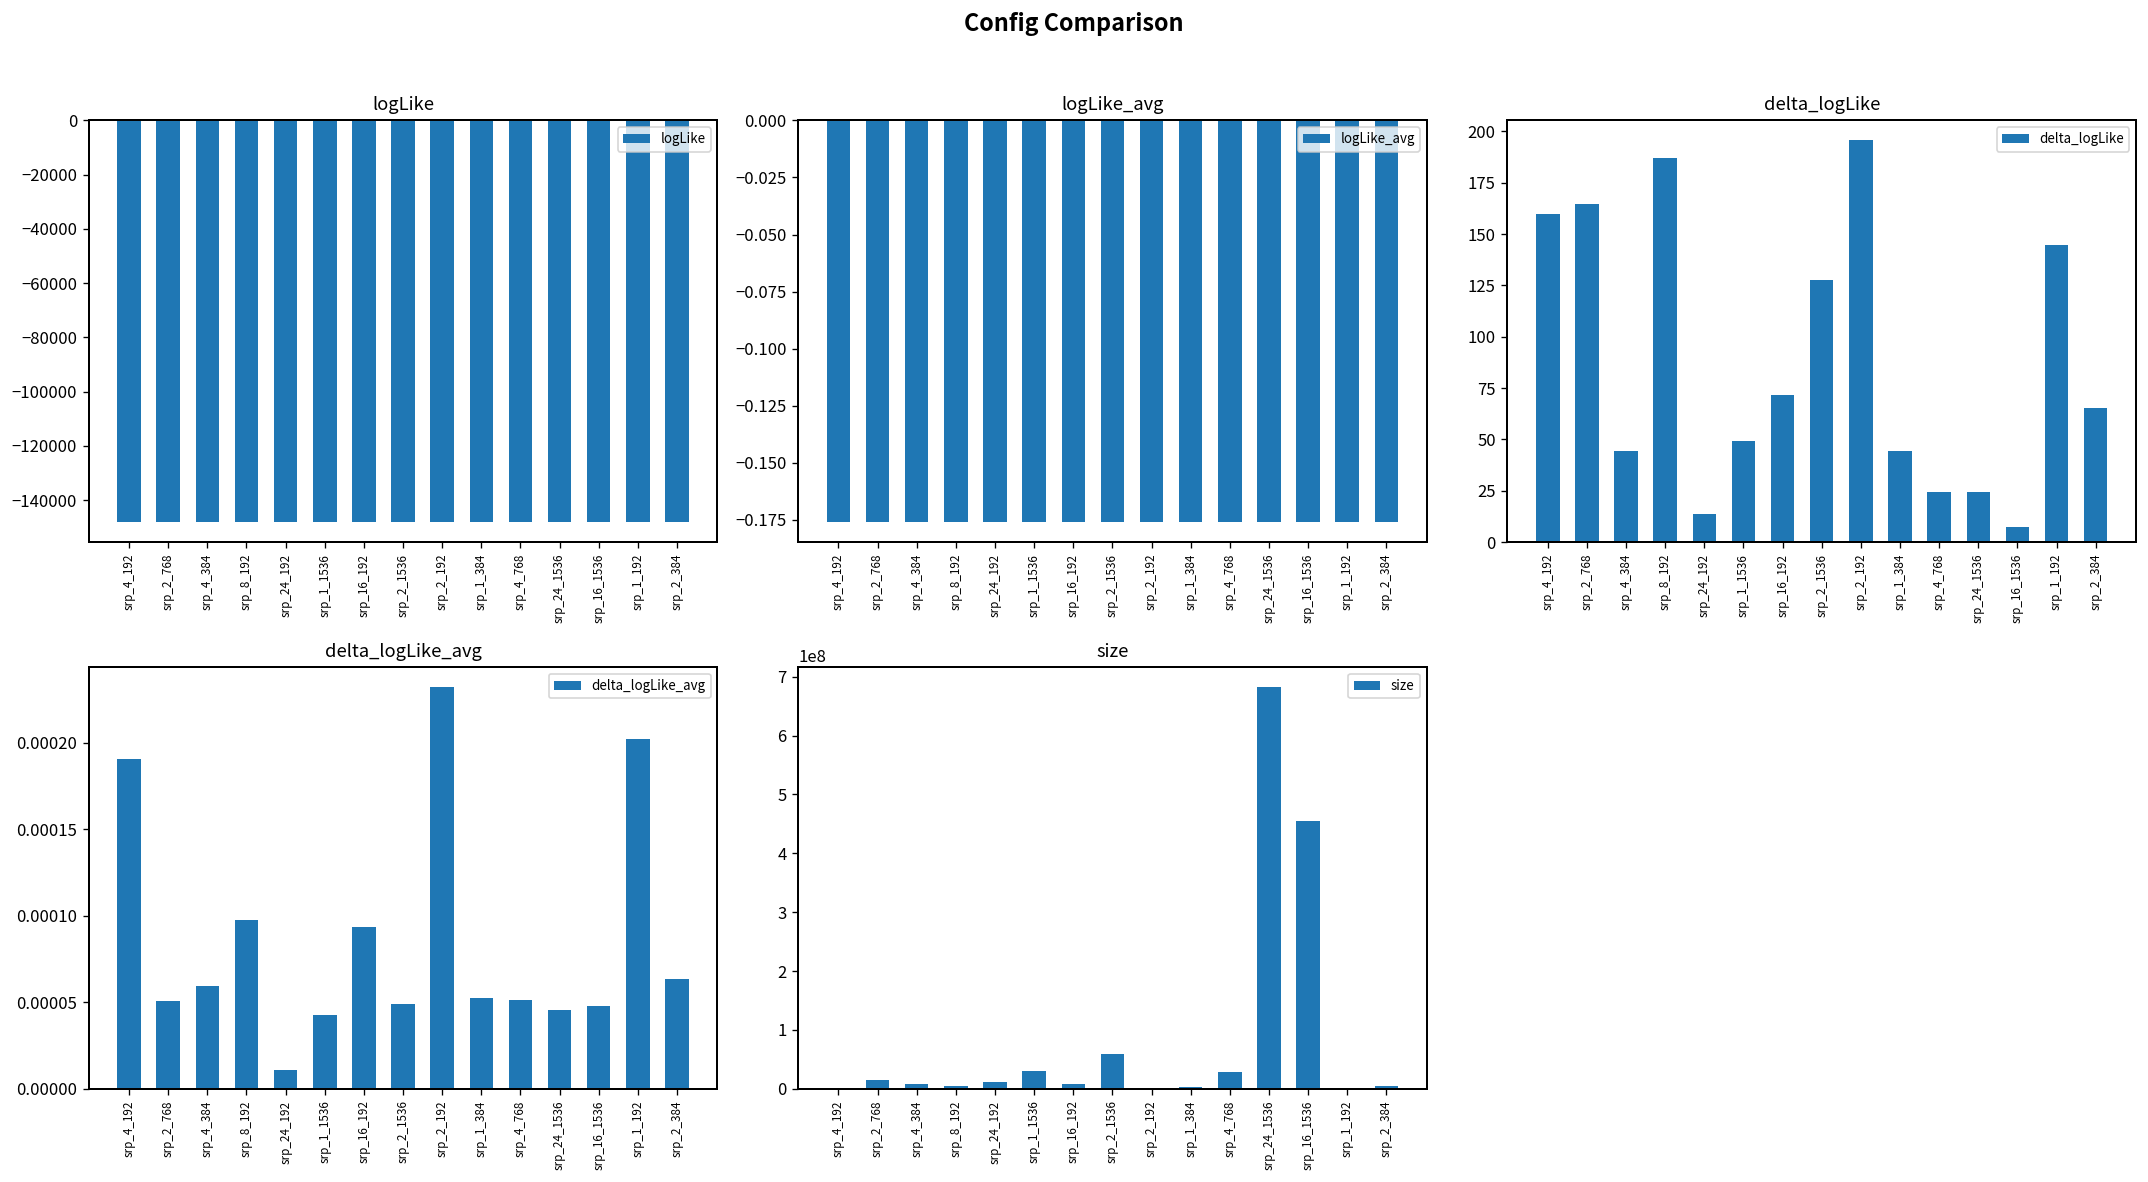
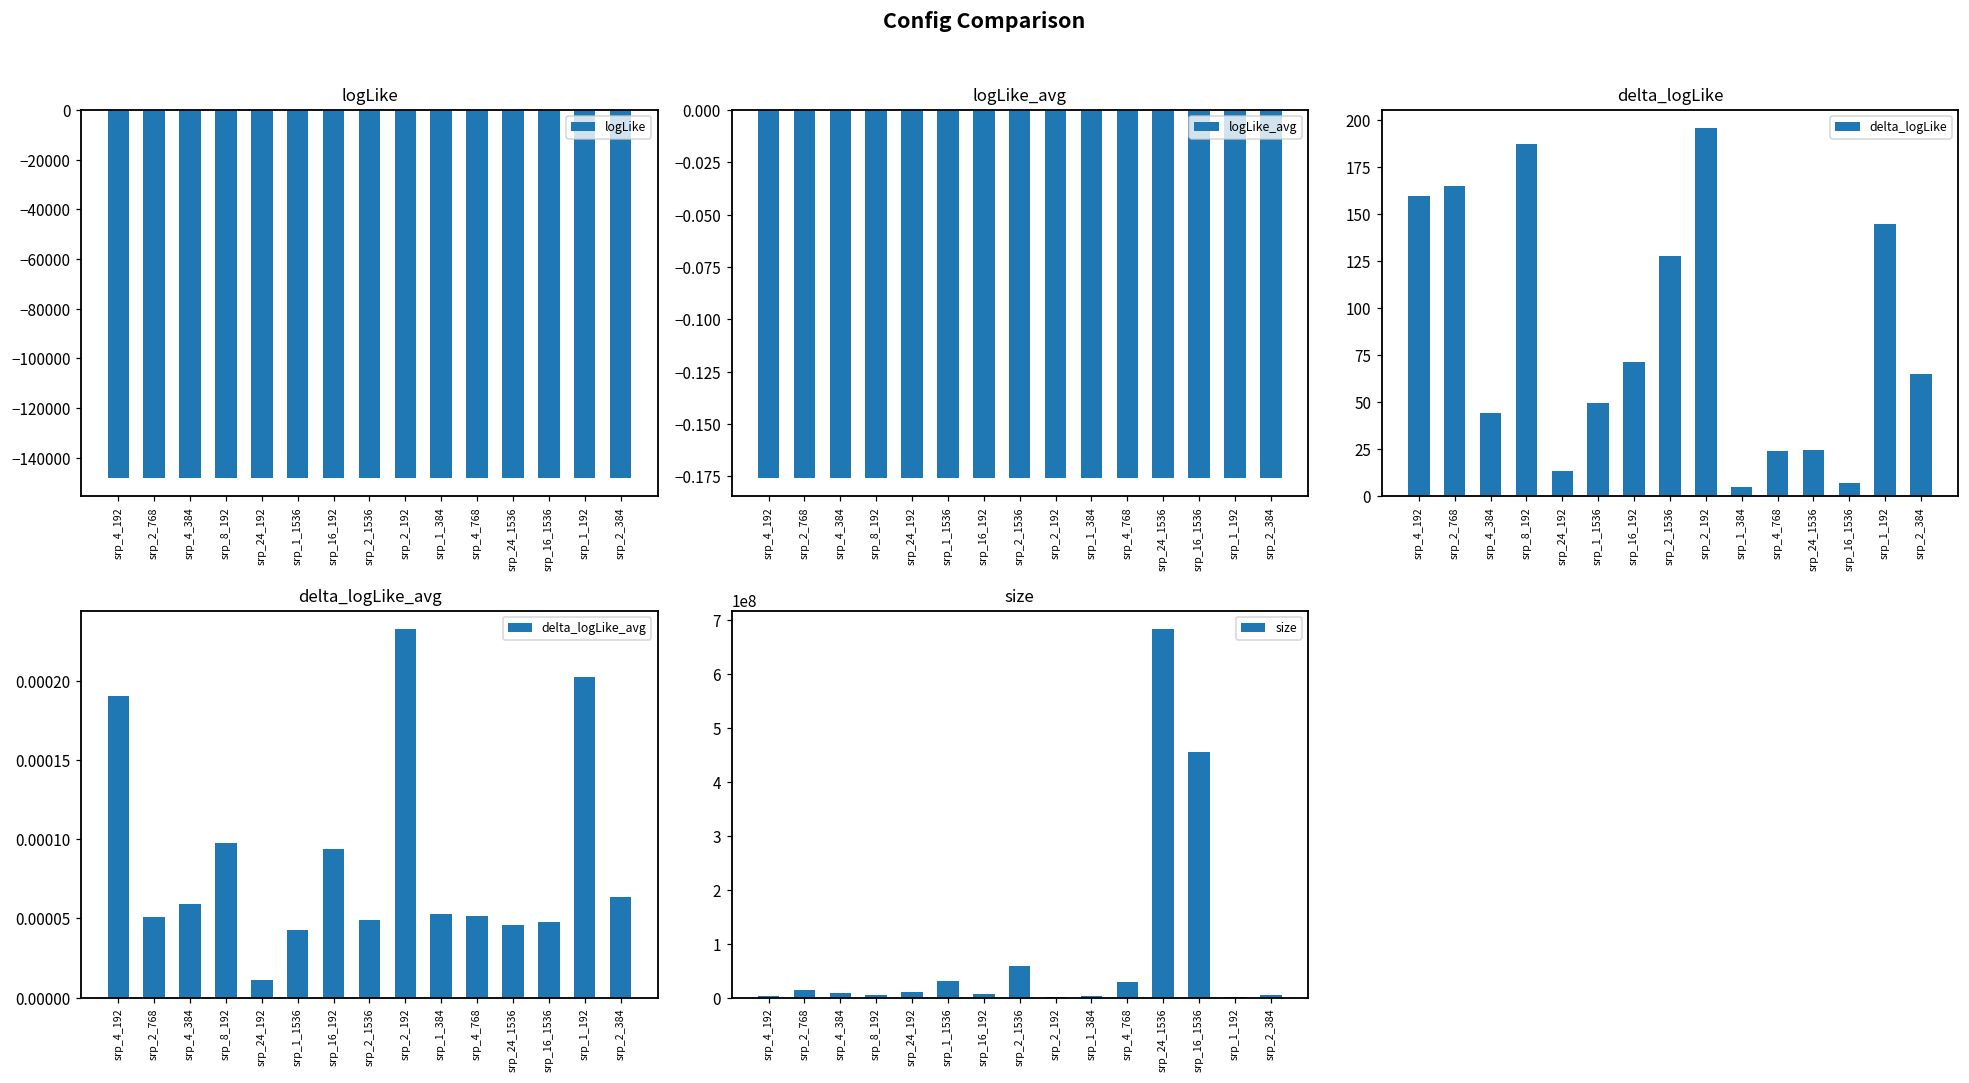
delta_logLike, srp_1_384: 44 -> 5
